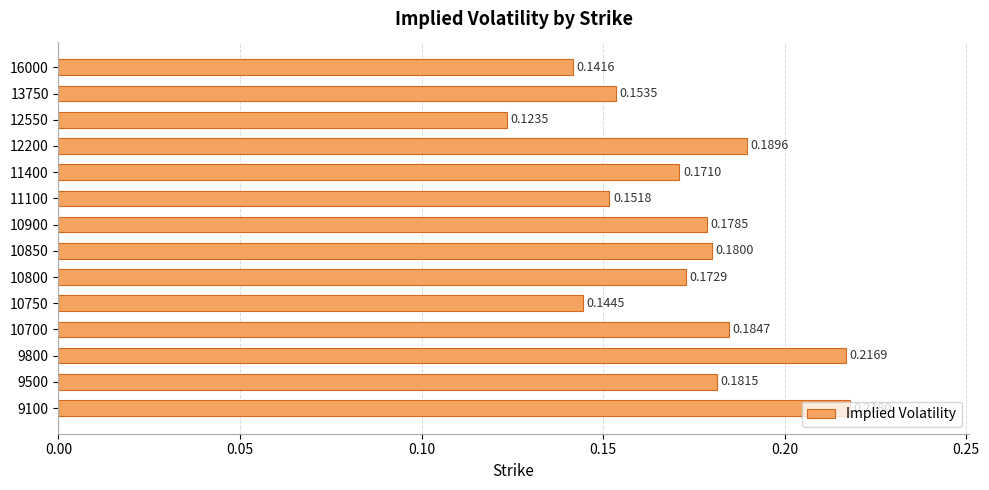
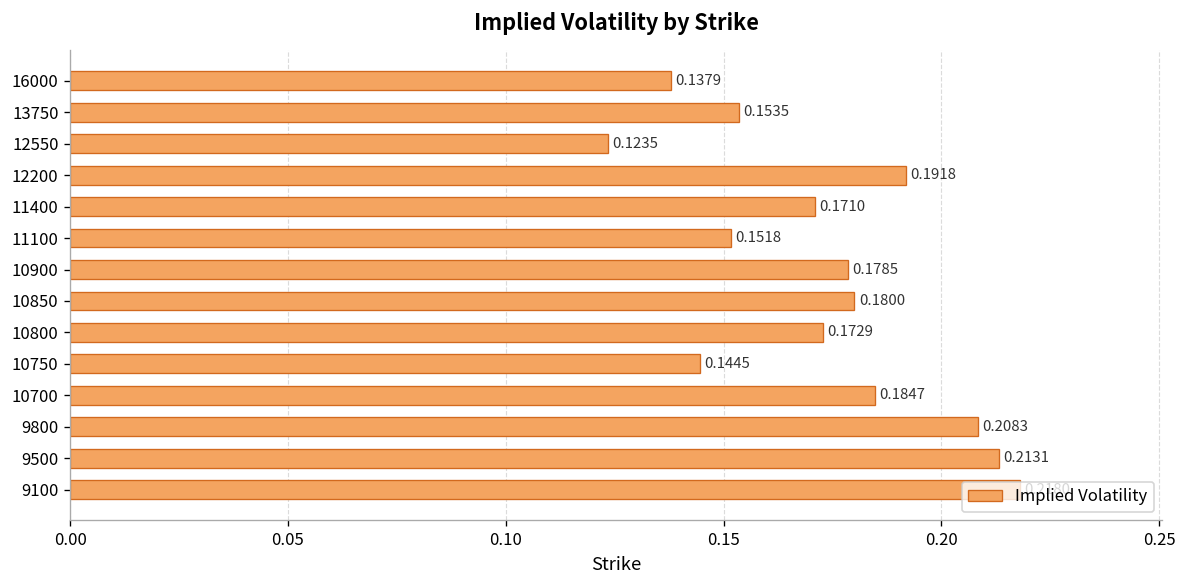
16000: 0.1416 -> 0.1379
12200: 0.1896 -> 0.1918
9800: 0.2169 -> 0.2083
9500: 0.1815 -> 0.2131
